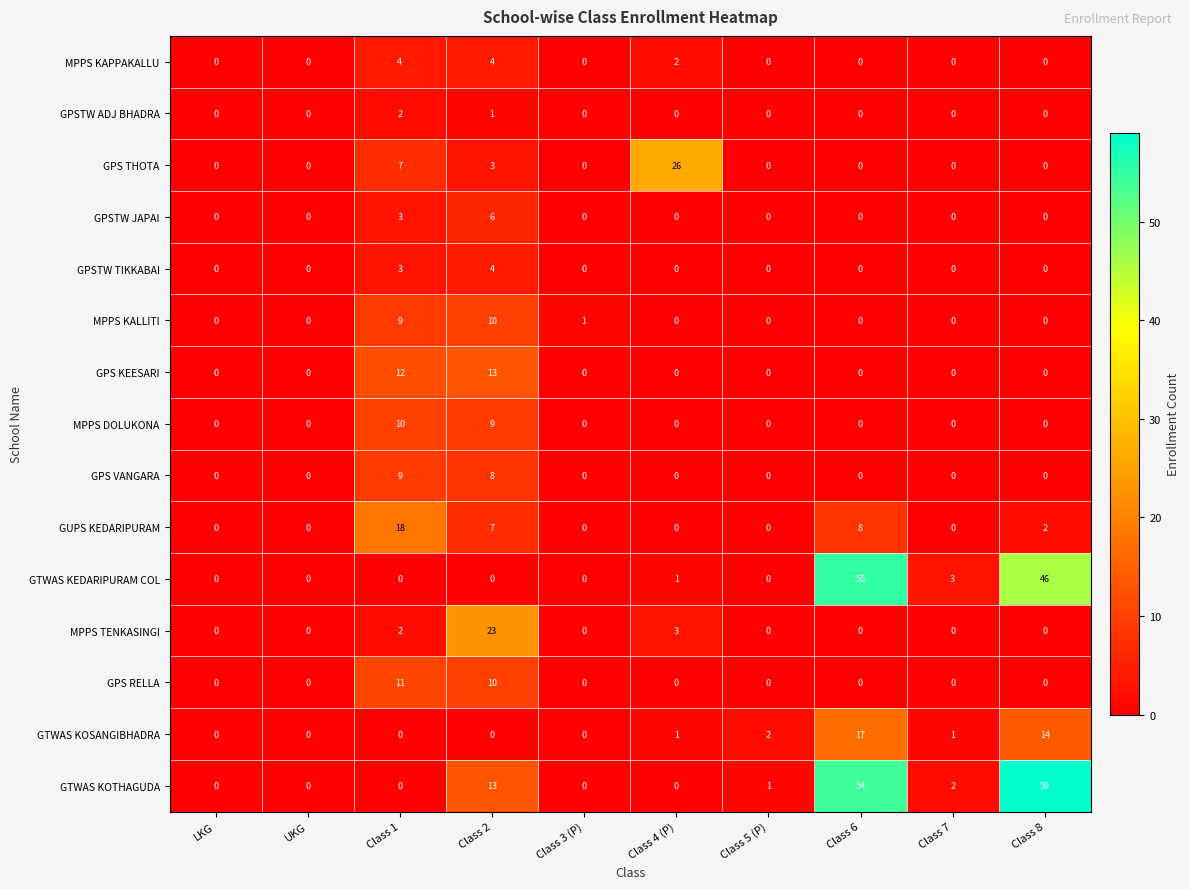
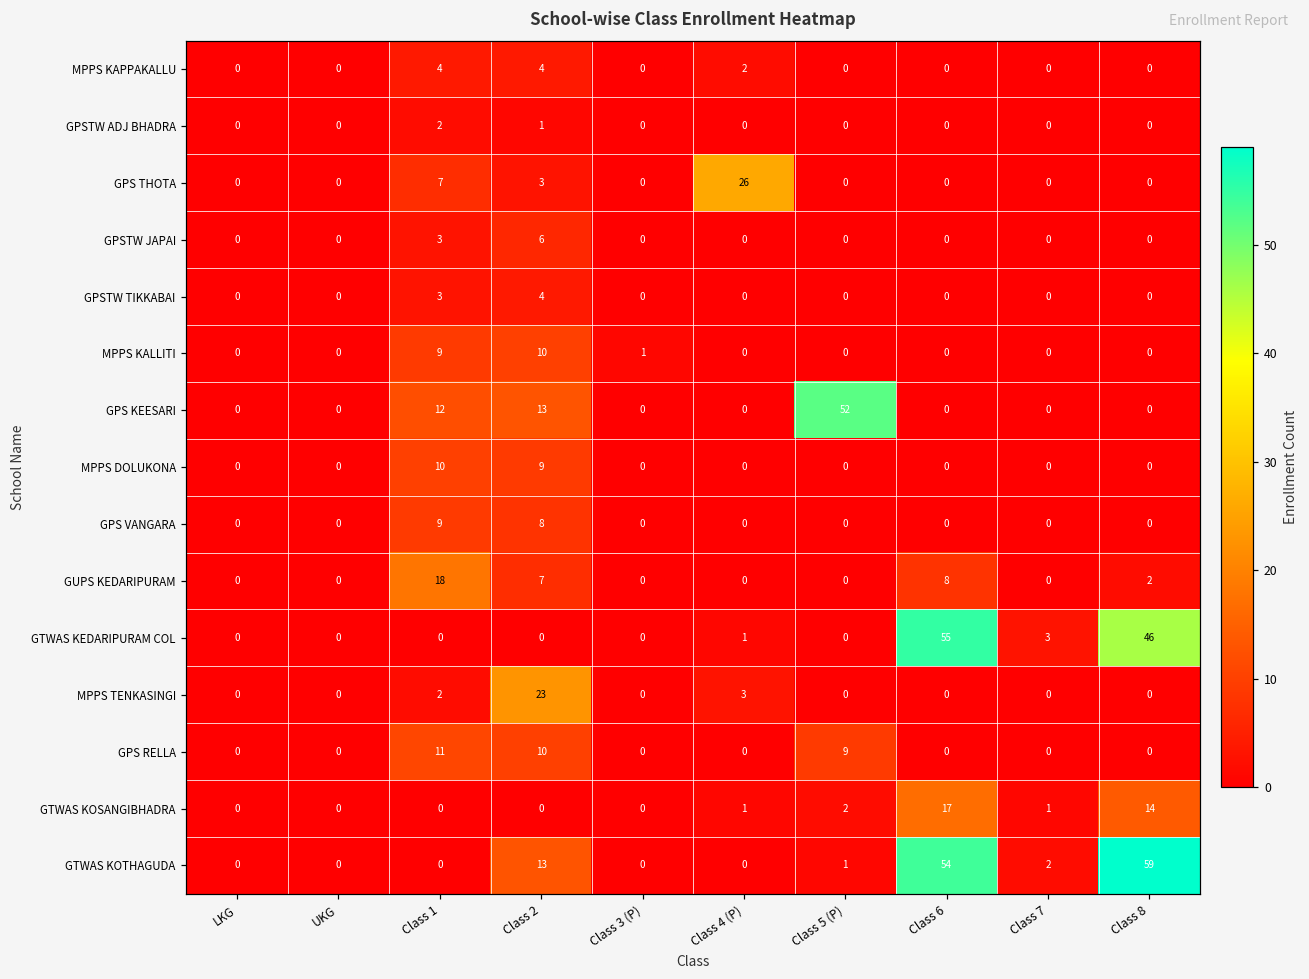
GPS KEESARI, Class 5 (P): 0 -> 52
GPS RELLA, Class 5 (P): 0 -> 9
